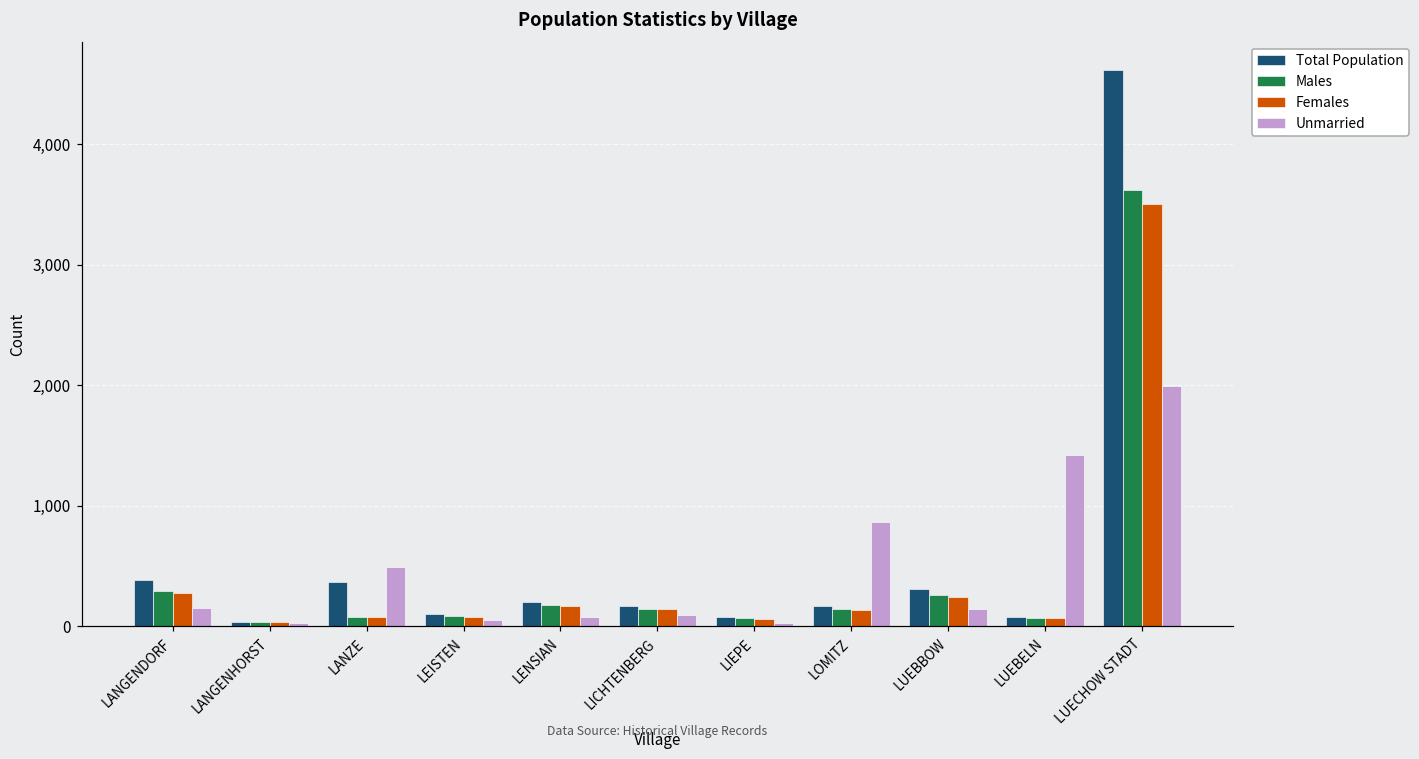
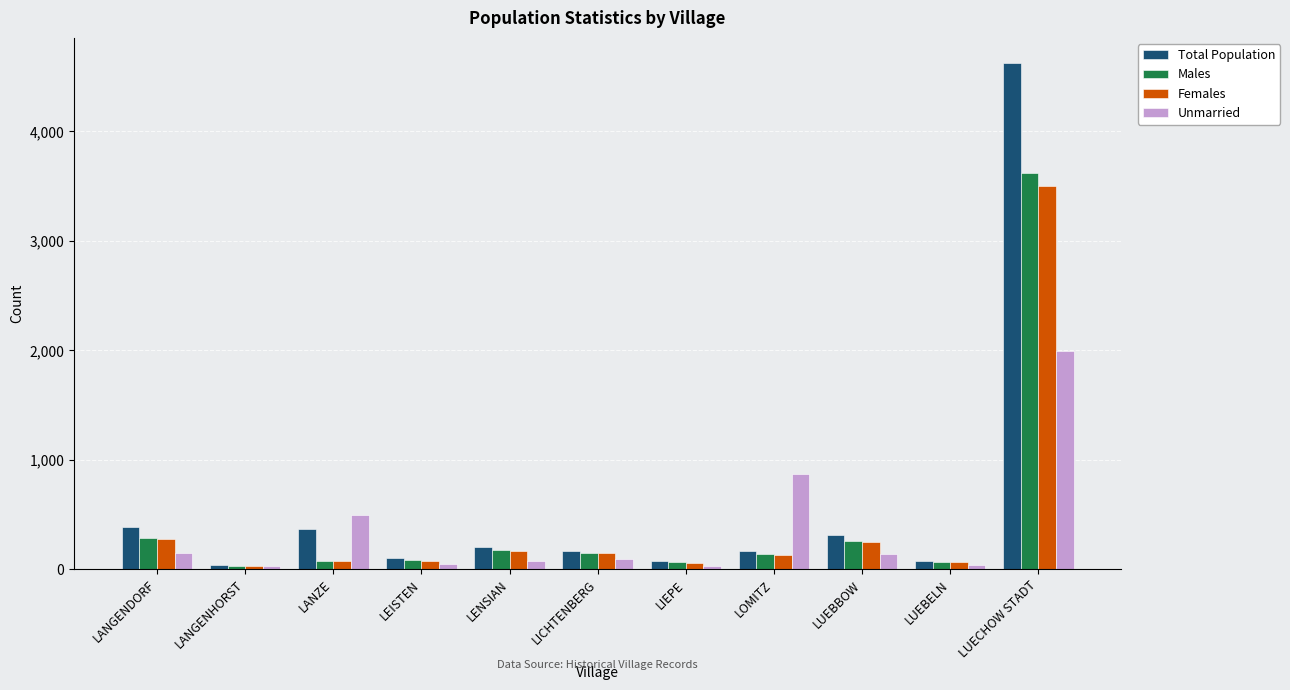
Unmarried, LUEBELN: 1,420 -> 40
